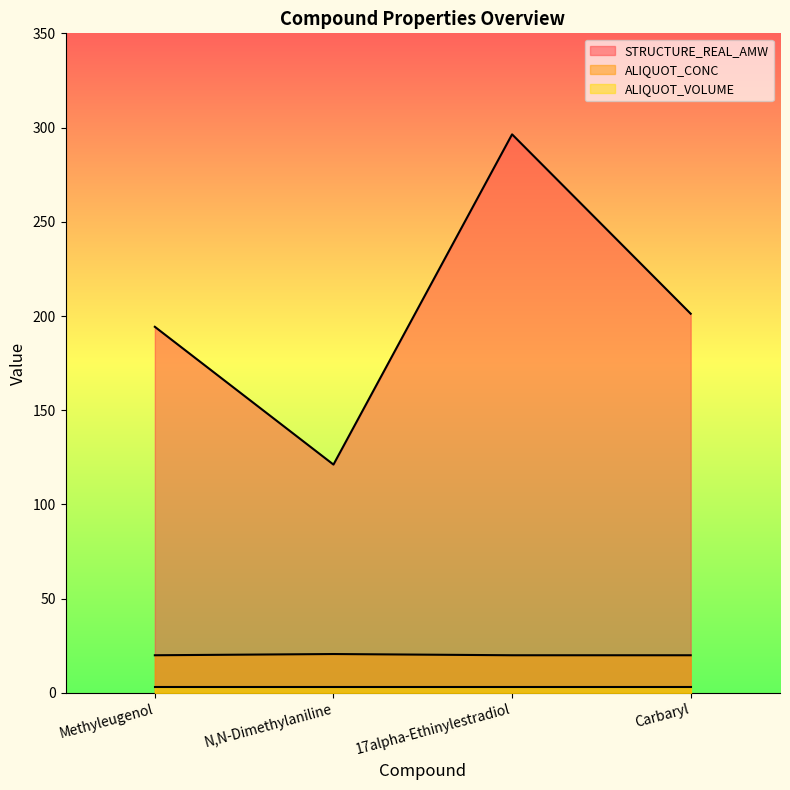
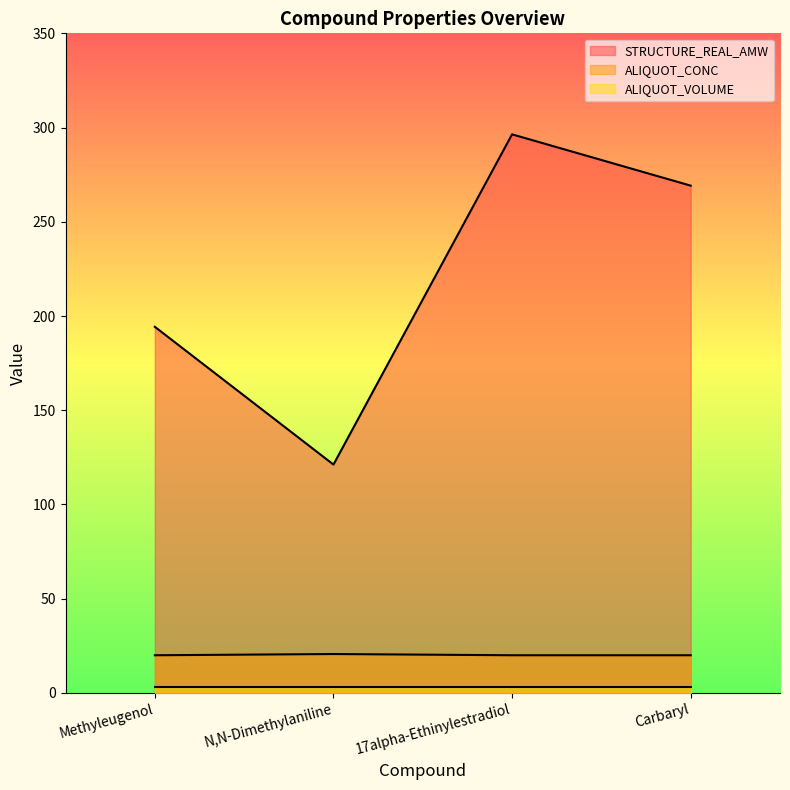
STRUCTURE_REAL_AMW, Carbaryl: 201 -> 269
